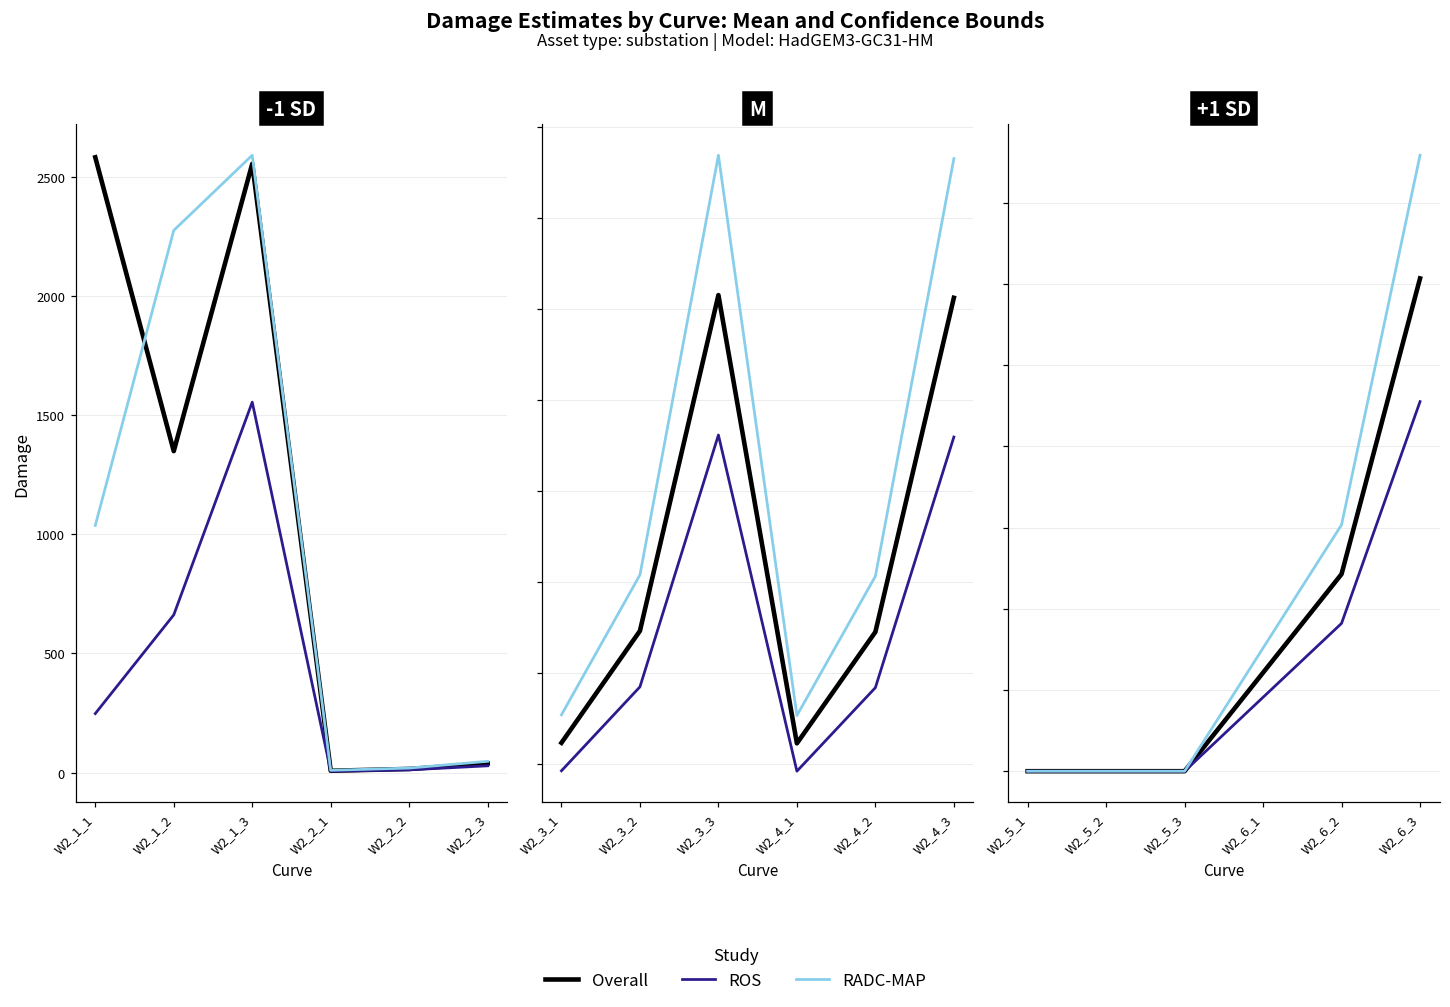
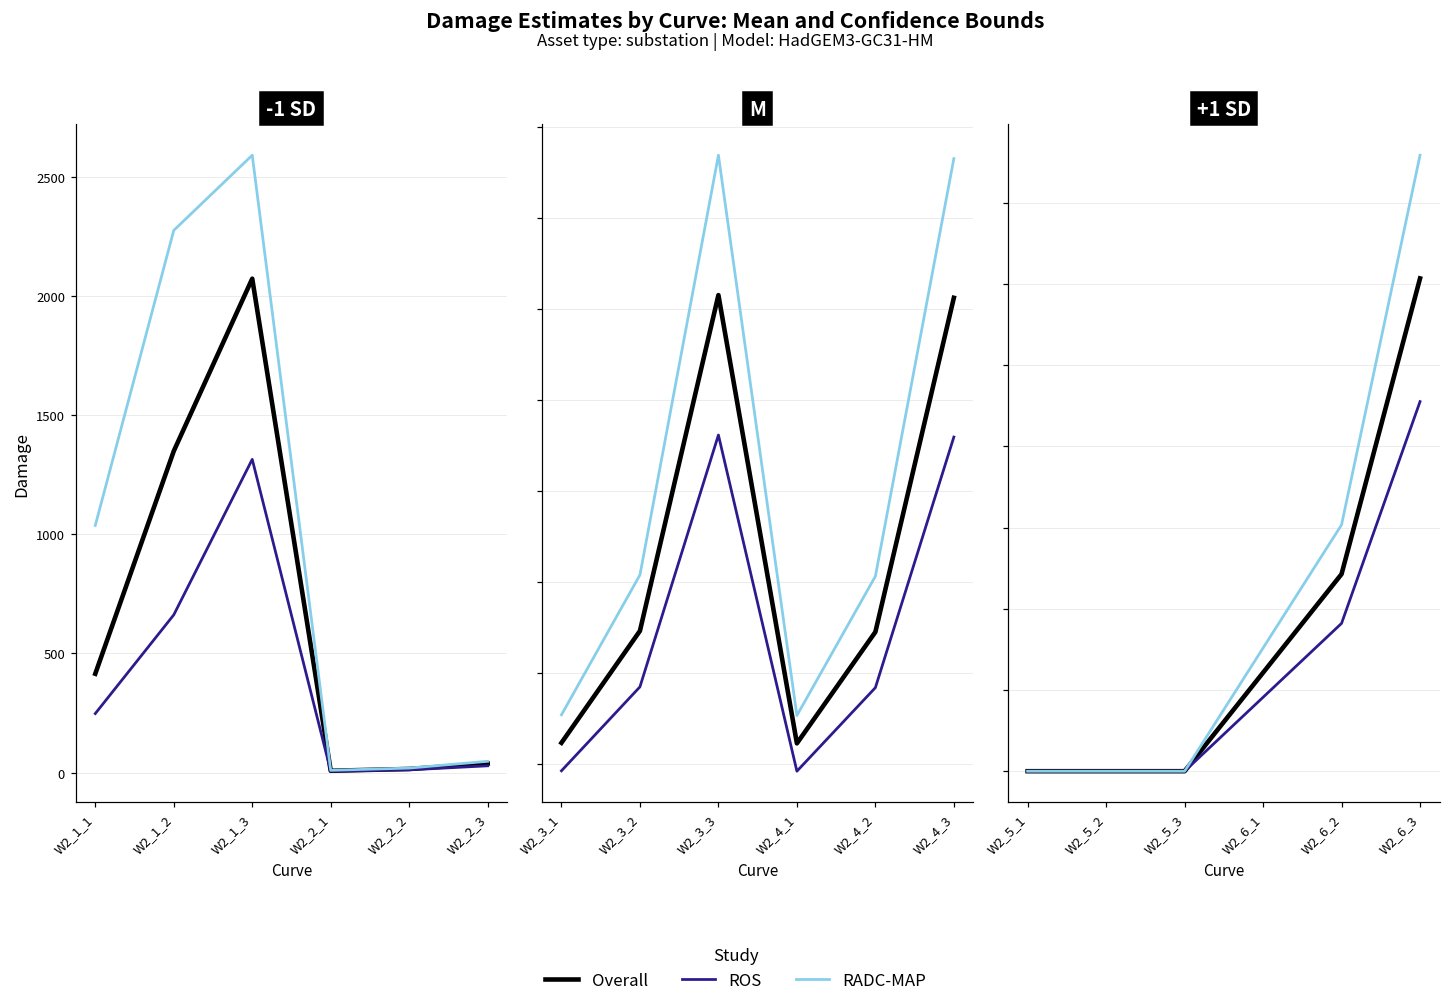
-1 SD, Overall, W2_1_1: 2580 -> 410
-1 SD, Overall, W2_1_3: 2560 -> 2070
-1 SD, ROS, W2_1_3: 1560 -> 1320
